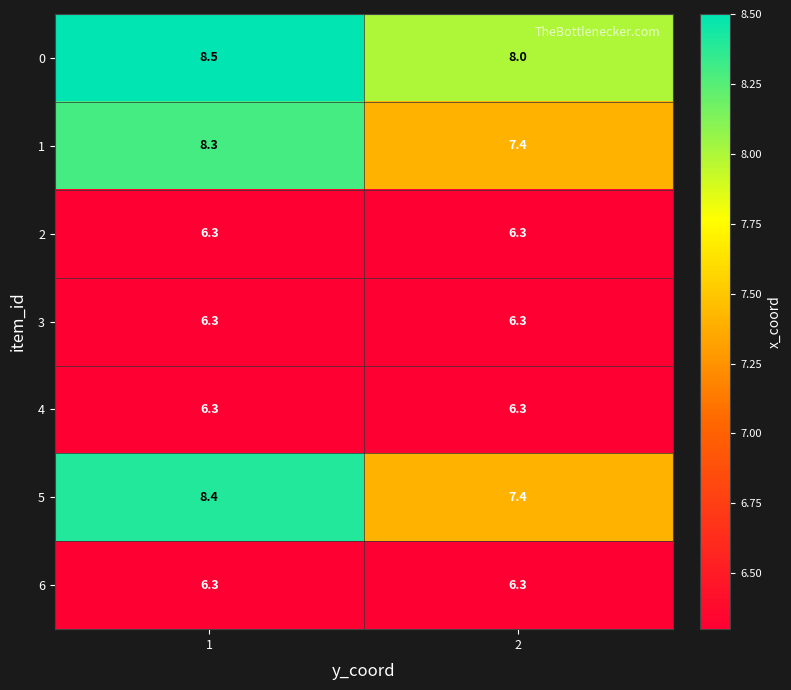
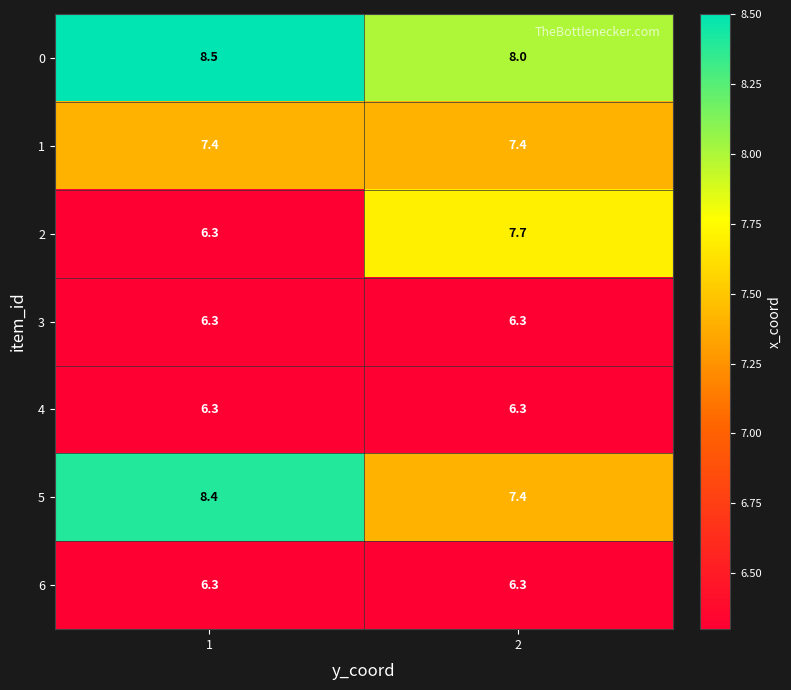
1, 1: 8.3 -> 7.4
2, 2: 6.3 -> 7.7
